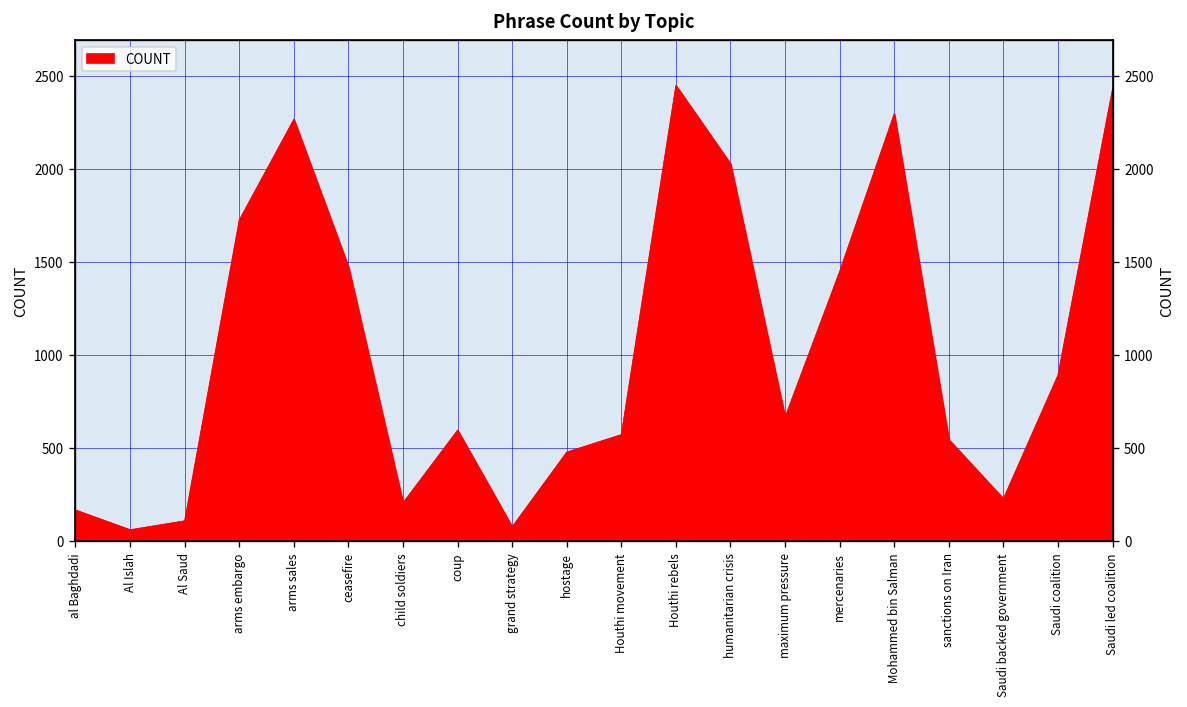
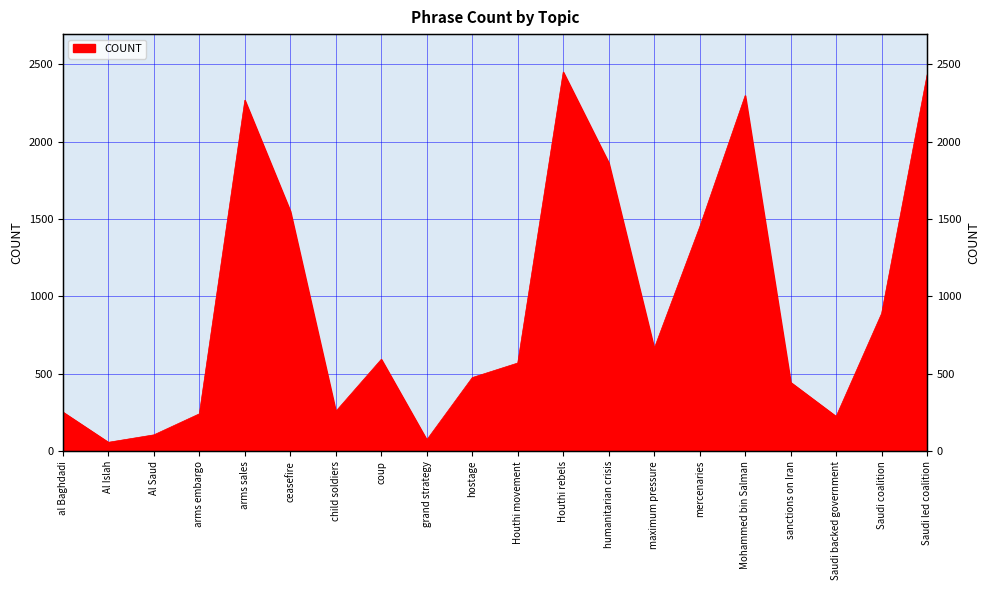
al Baghdadi: 160 -> 250
arms embargo: 1730 -> 240
ceasefire: 1470 -> 1550
child soldiers: 200 -> 260
humanitarian crisis: 2030 -> 1860
sanctions on Iran: 540 -> 450
